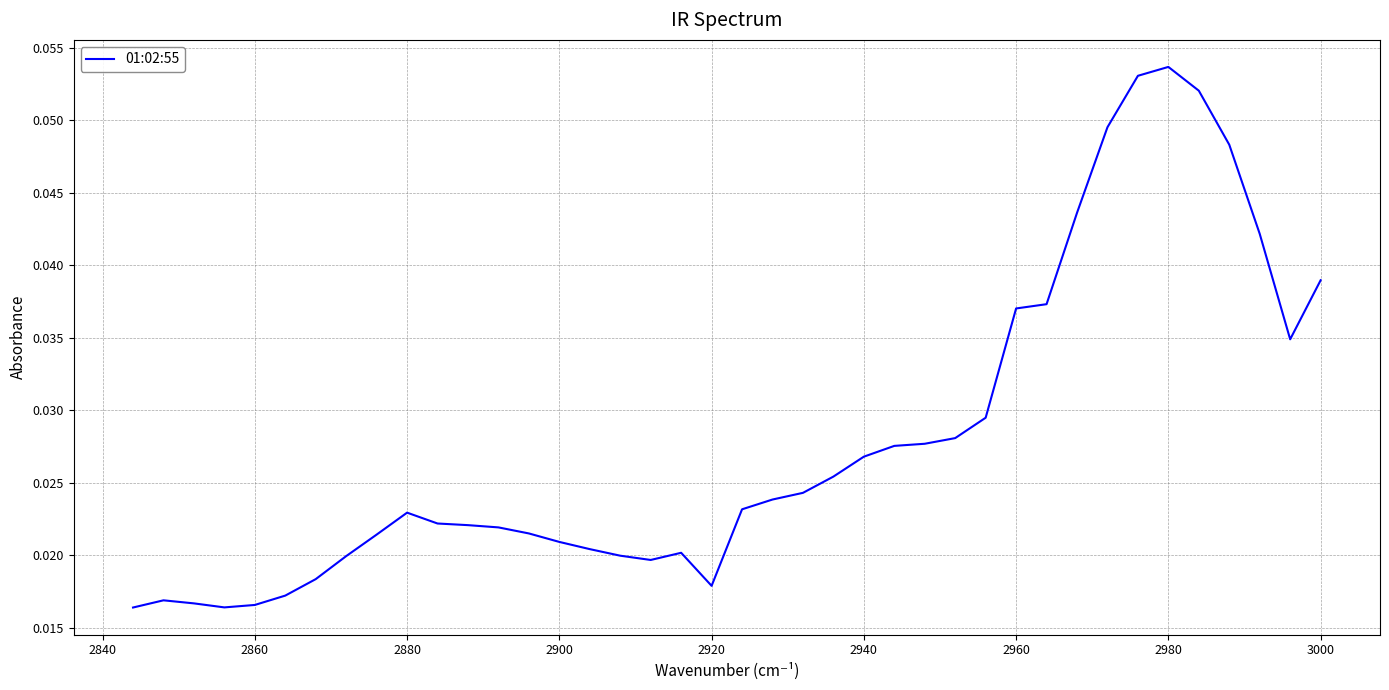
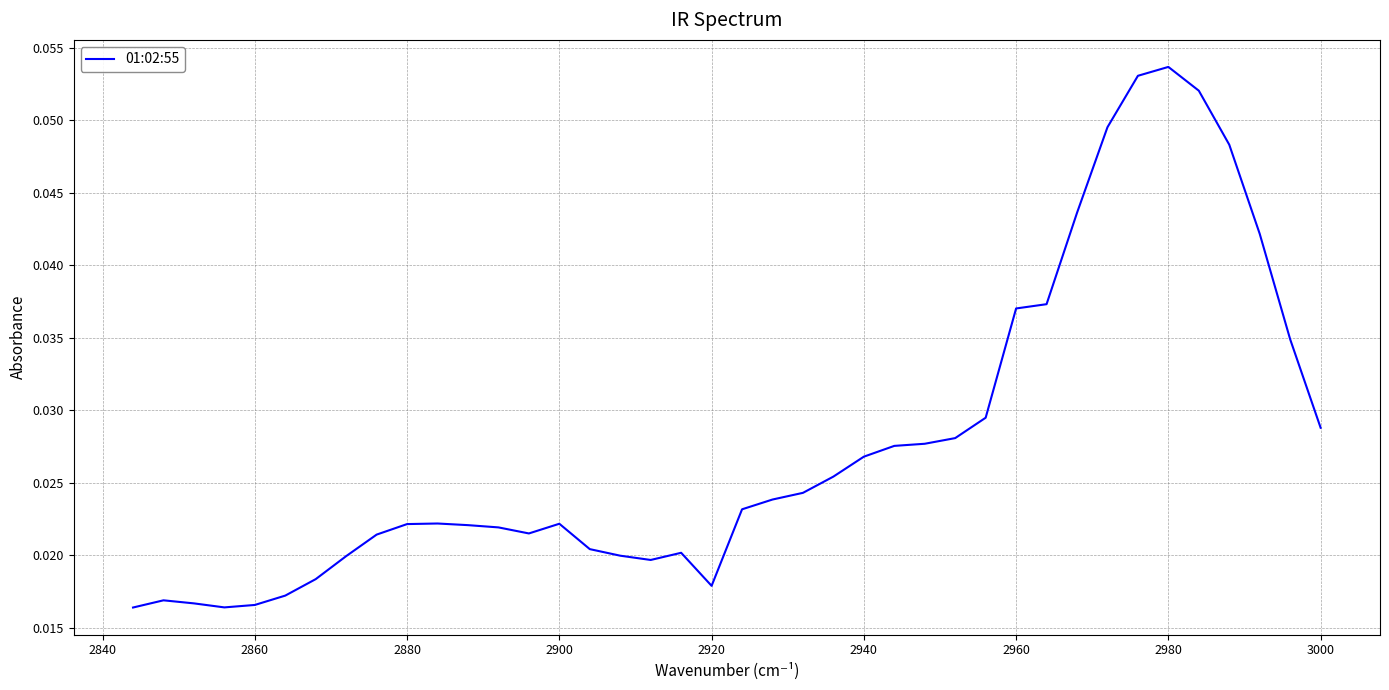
2880: 0.0229 -> 0.0221
2900: 0.0209 -> 0.0222
3000: 0.0390 -> 0.0288
